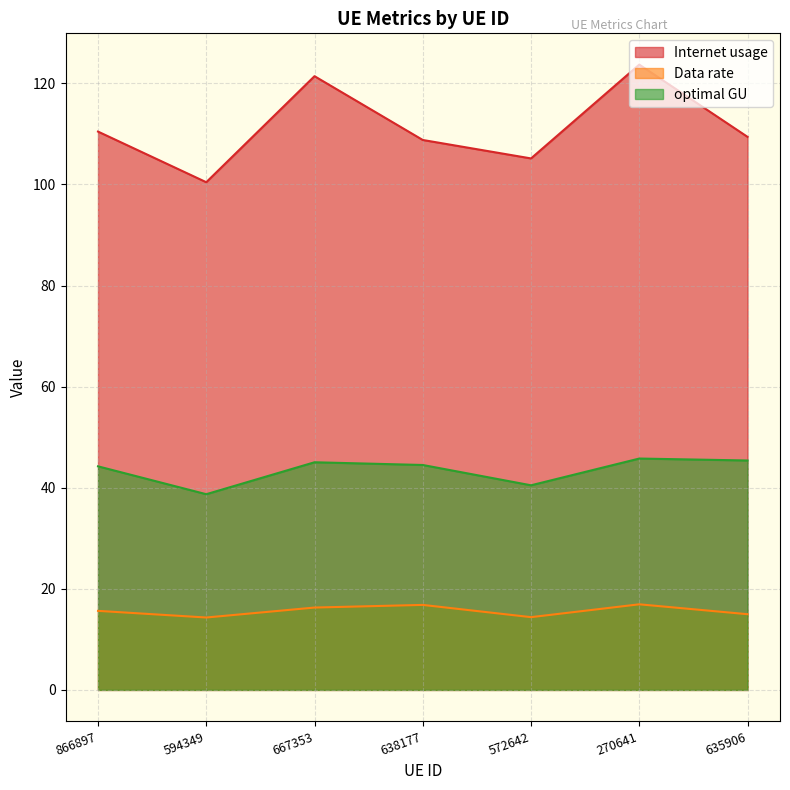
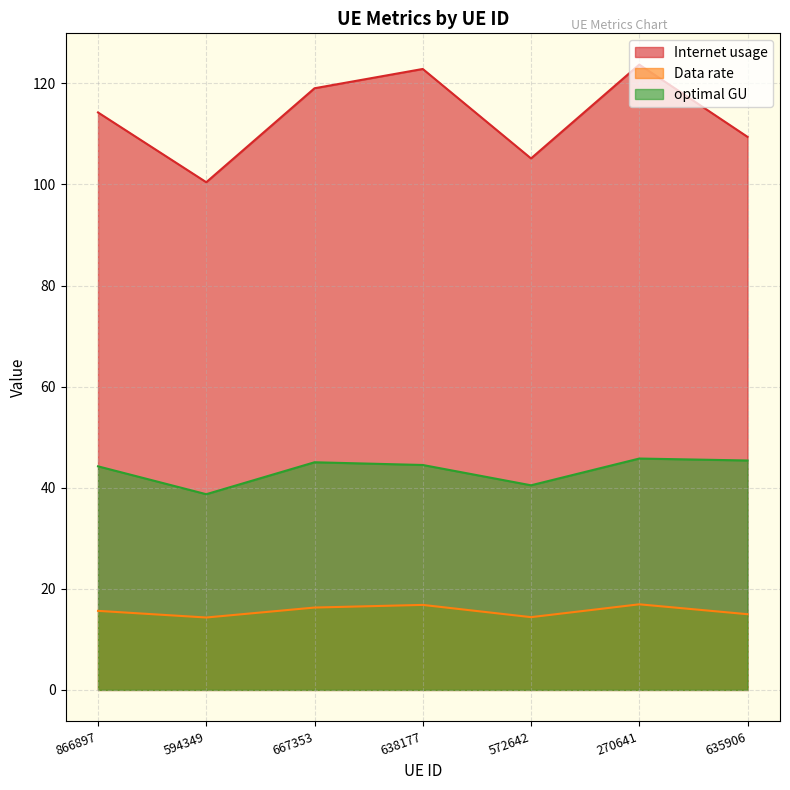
Internet usage, 866897: 110 -> 114
Internet usage, 667353: 121 -> 119
Internet usage, 638177: 109 -> 123
